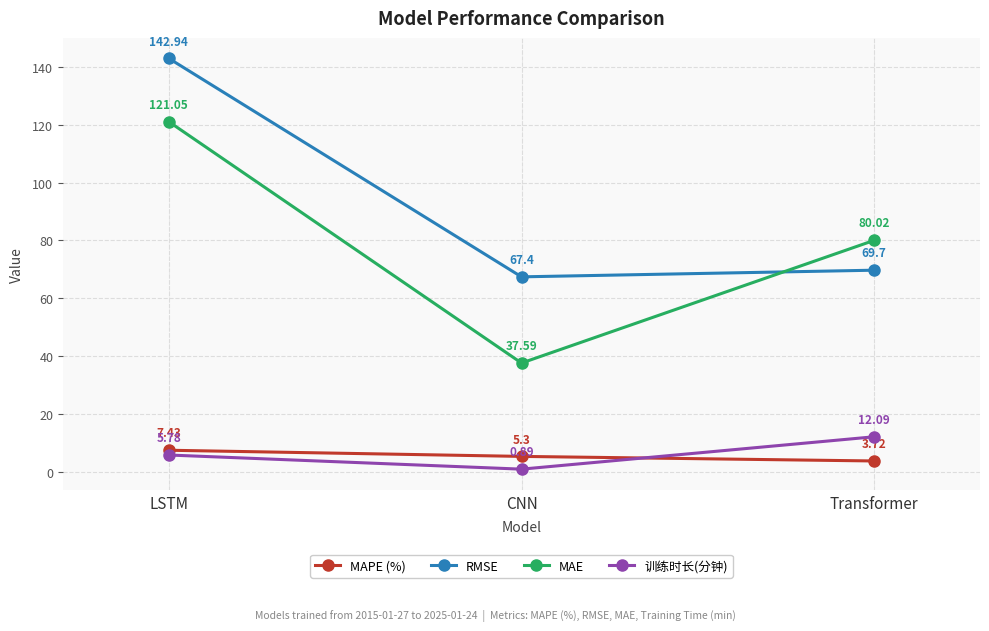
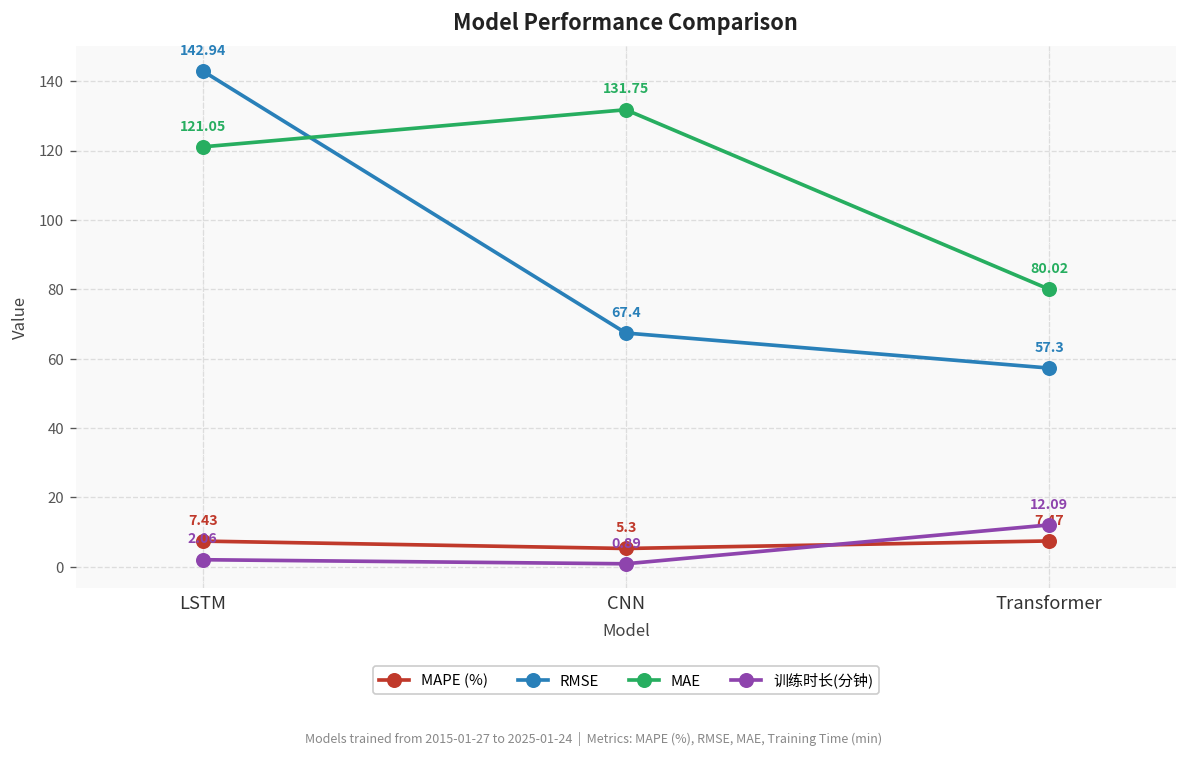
训练时长(分钟), LSTM: 5.78 -> 2.06
MAE, CNN: 37.59 -> 131.75
MAPE (%), Transformer: 3.72 -> 7.47
RMSE, Transformer: 69.7 -> 57.3
